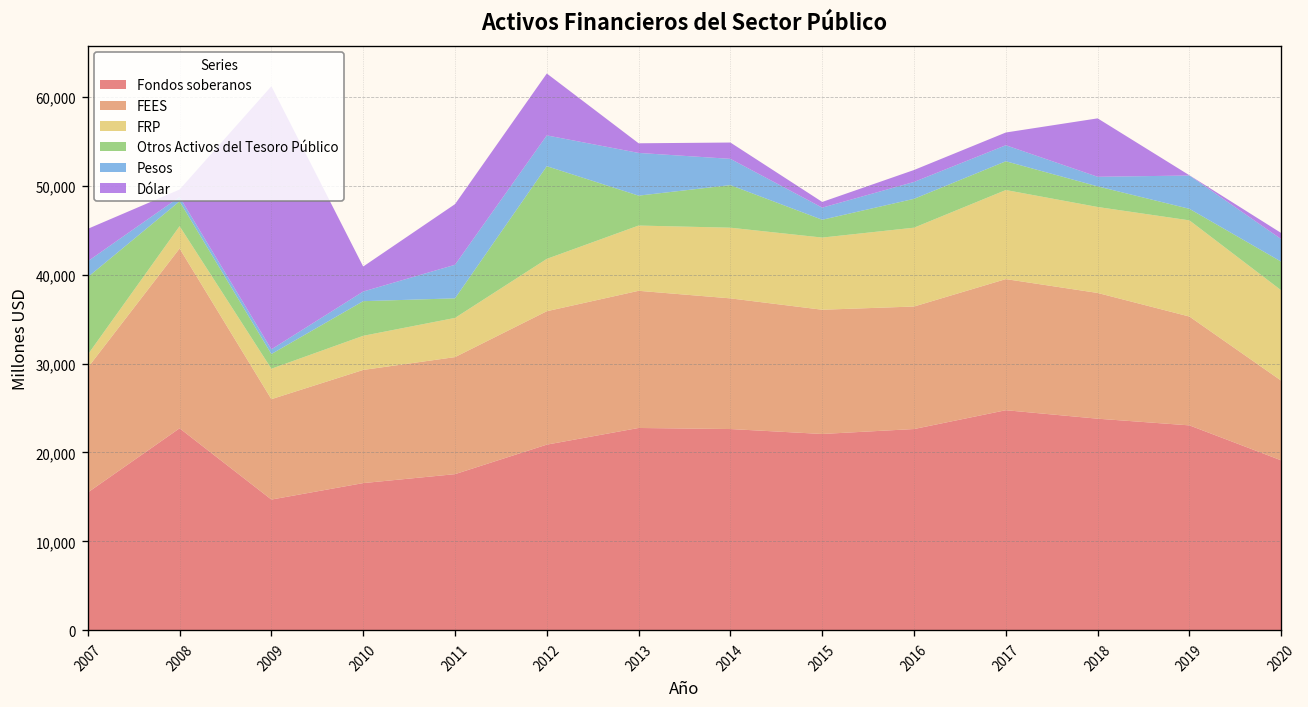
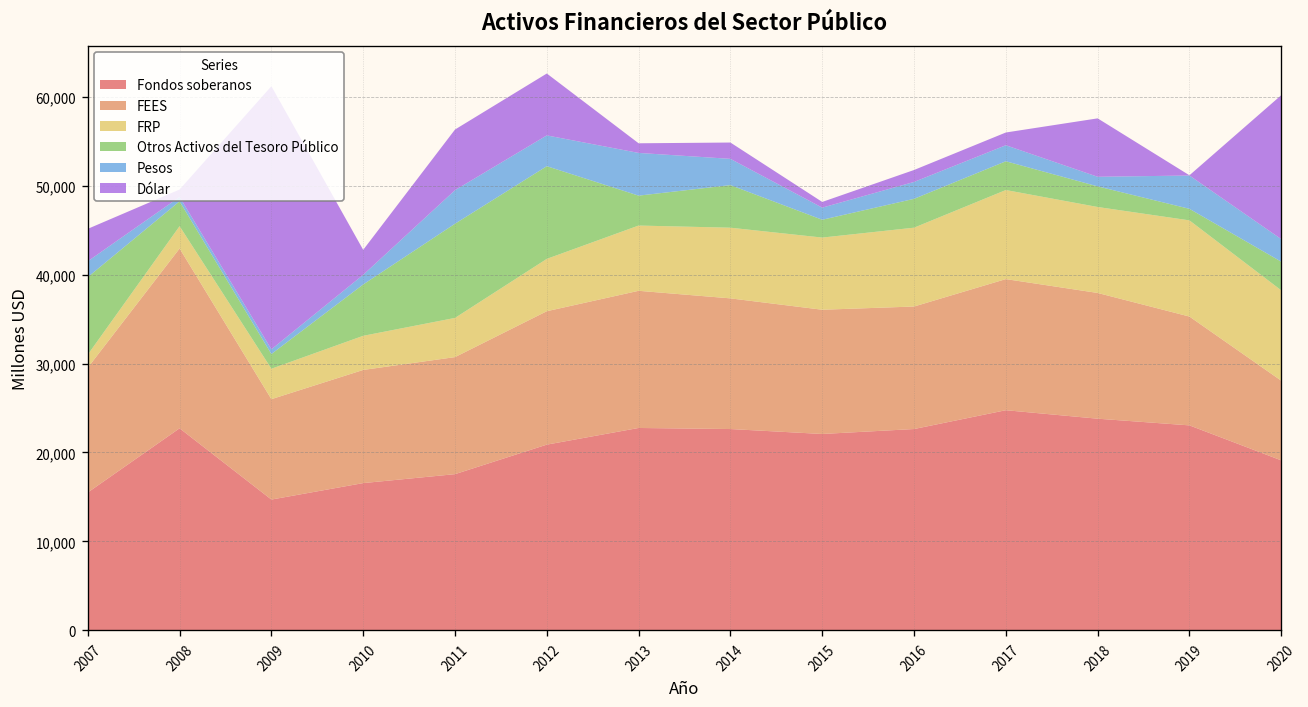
Otros Activos del Tesoro Público, 2010: 4,000 -> 6,000
Otros Activos del Tesoro Público, 2011: 2,000 -> 11,000
Dólar, 2020: 1,000 -> 16,000
